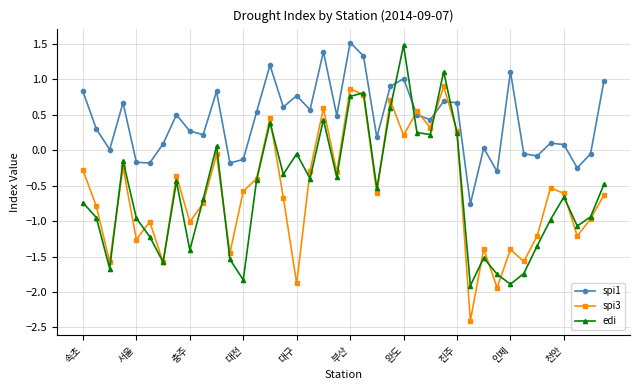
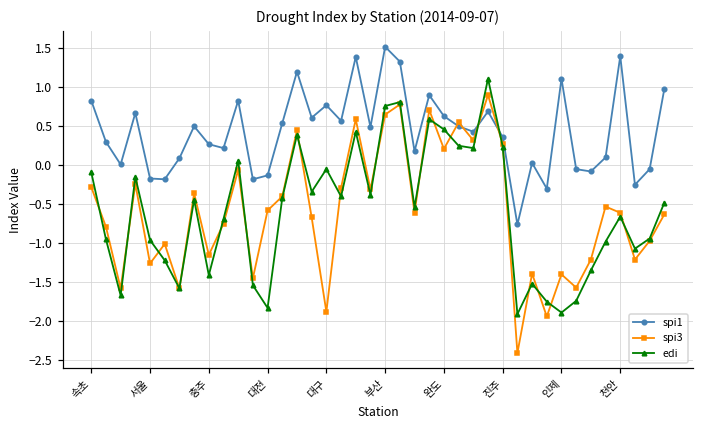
edi, 속초: -0.7 -> -0.1
spi3, 충주: -1.0 -> -1.2
spi3, 부산: 0.9 -> 0.7
spi1, 완도: 1.0 -> 0.6
edi, 완도: 1.5 -> 0.5
spi1, 진주: 0.7 -> 0.4
spi1, 천안: 0.1 -> 1.4
